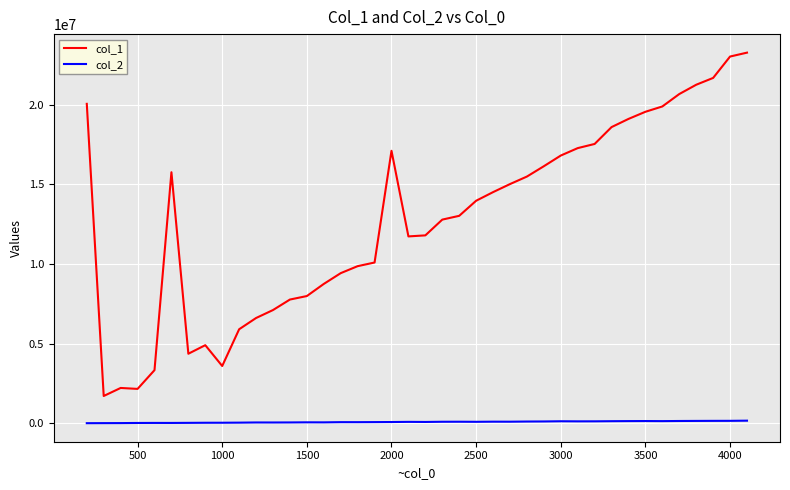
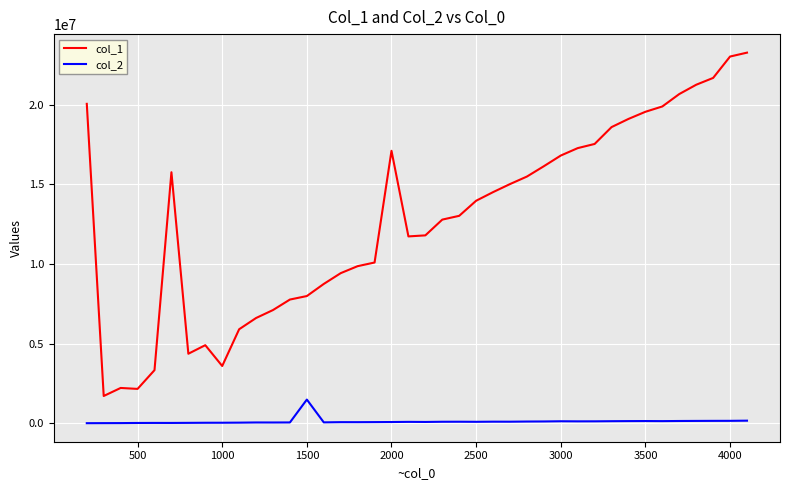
col_2, 1500: 100000 -> 1500000
